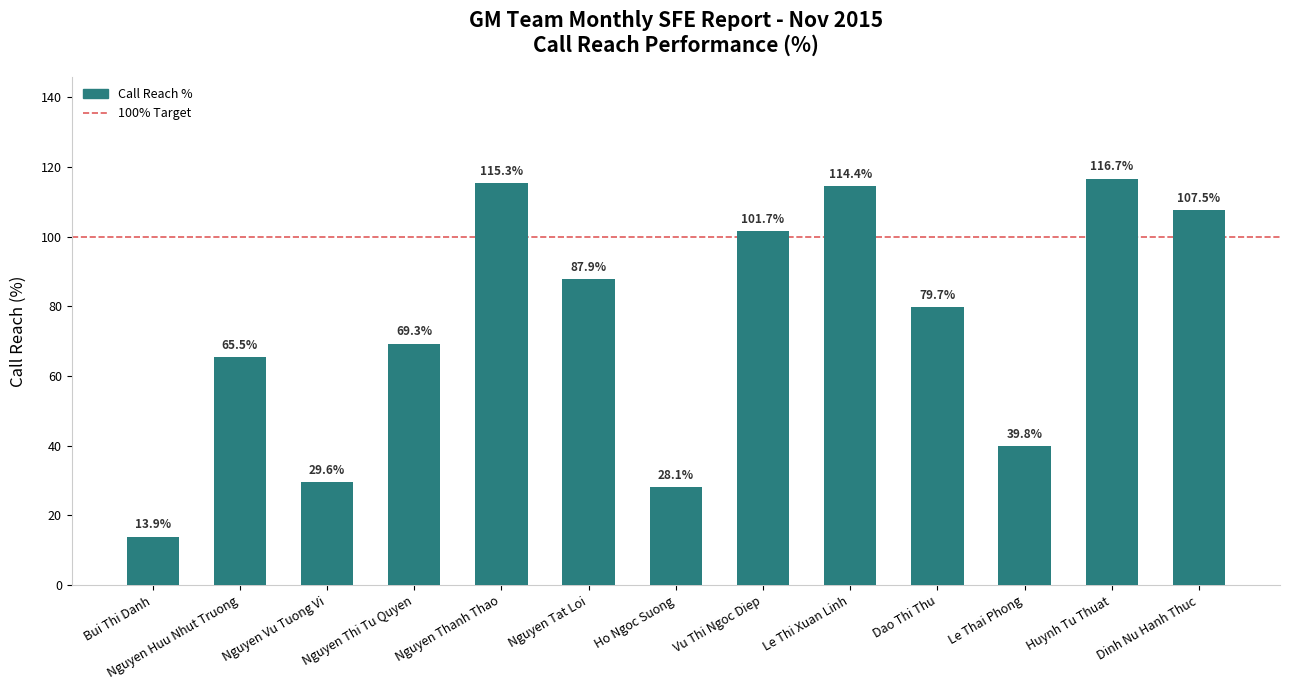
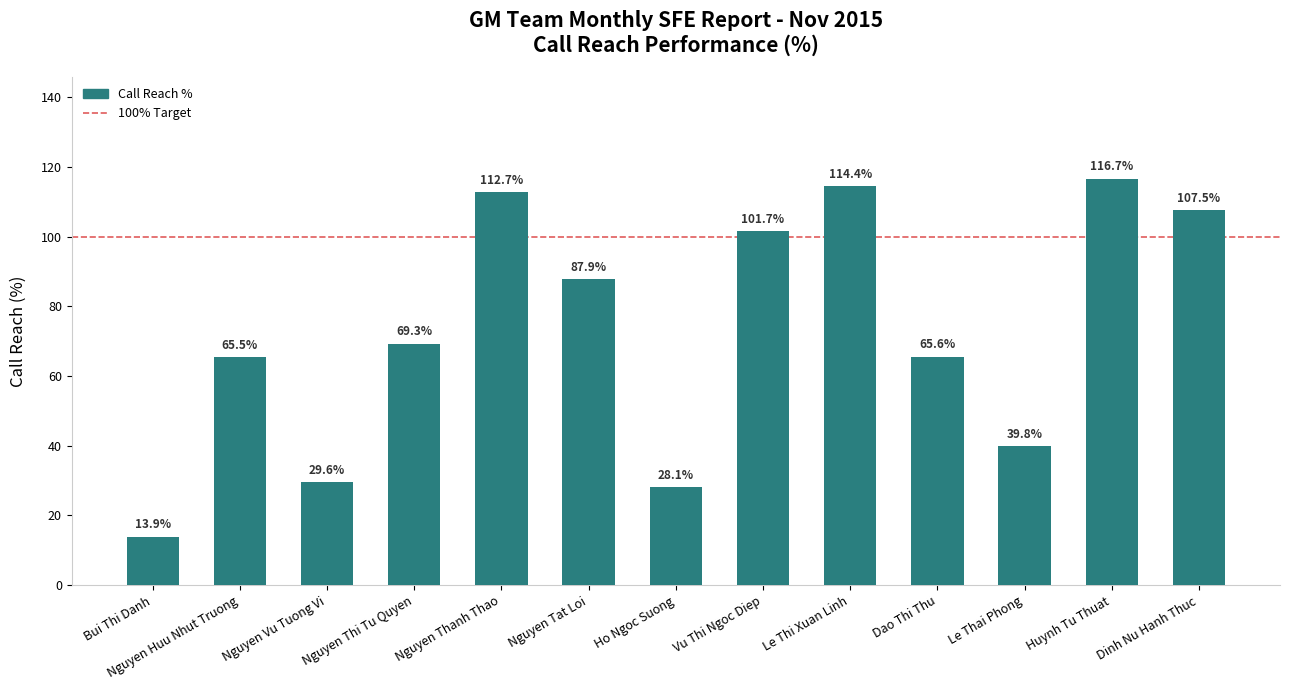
Nguyen Thanh Thao: 115.3% -> 112.7%
Dao Thi Thu: 79.7% -> 65.6%
